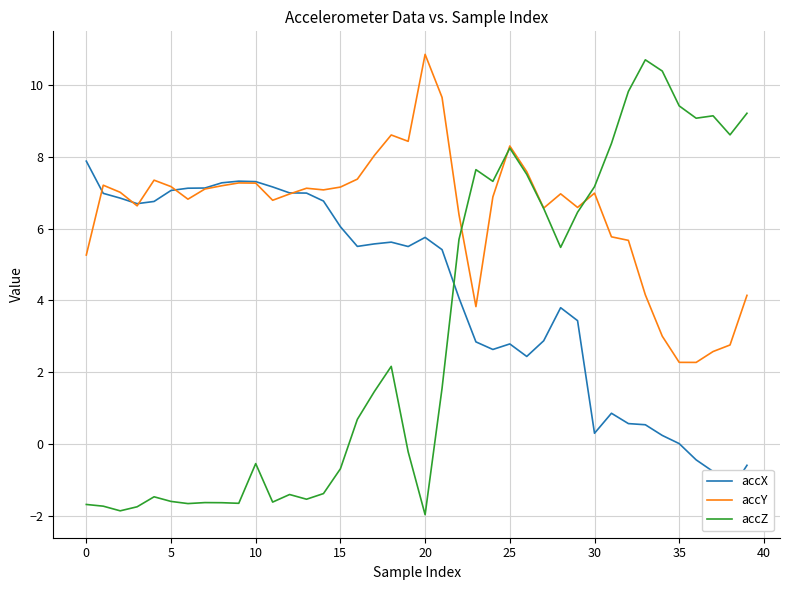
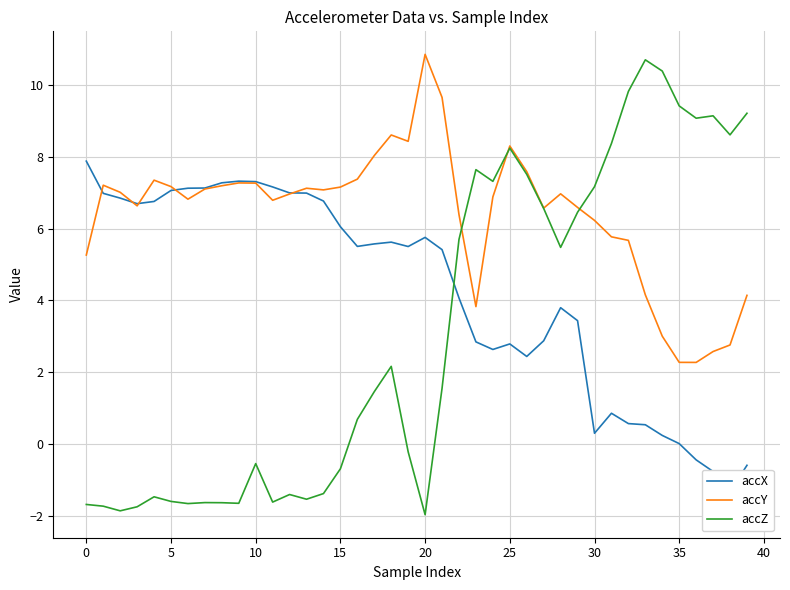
accY, 30: 7.0 -> 6.2
